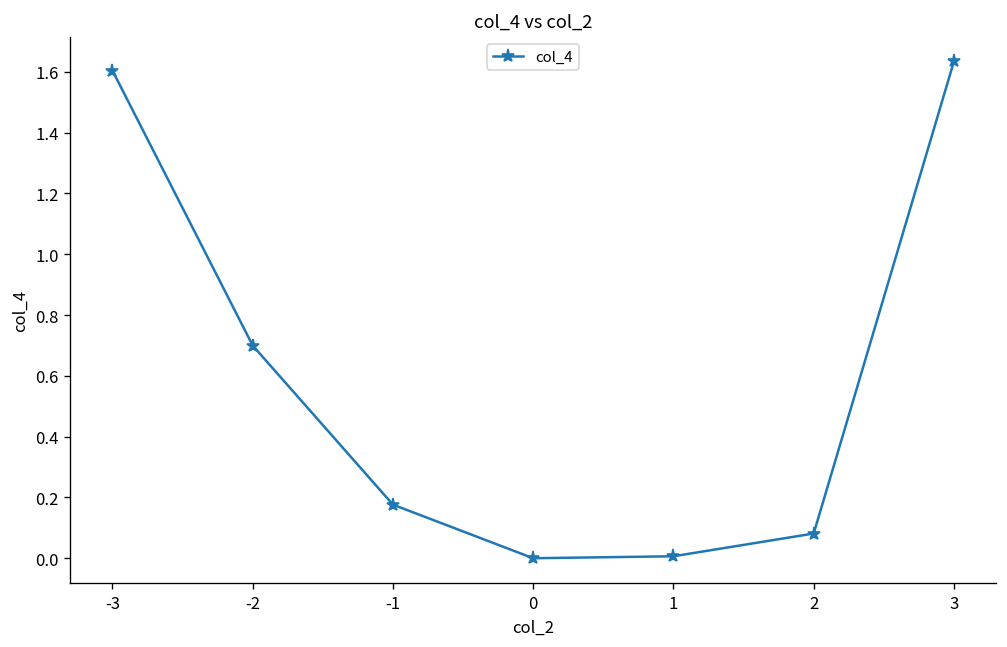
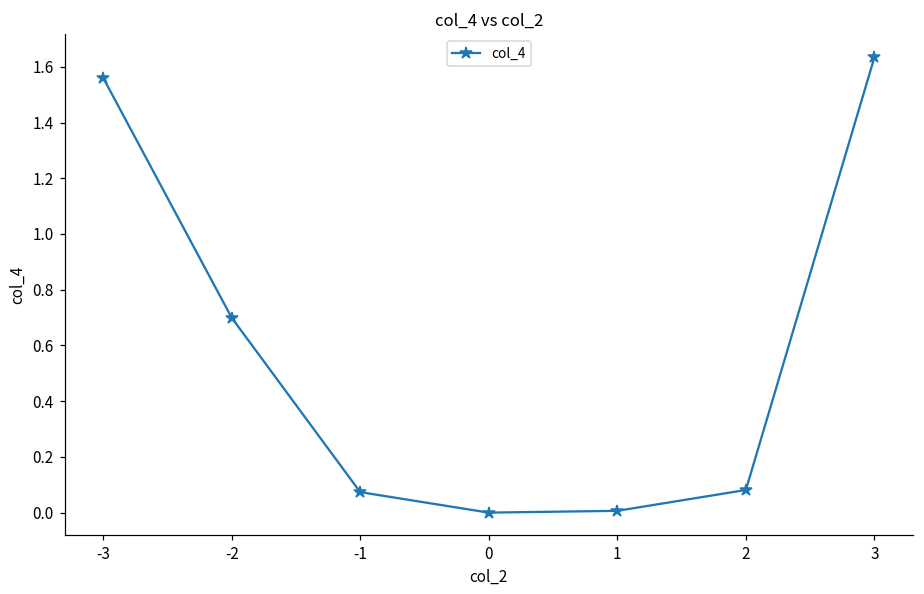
-3: 1.60 -> 1.56
-1: 0.18 -> 0.07
